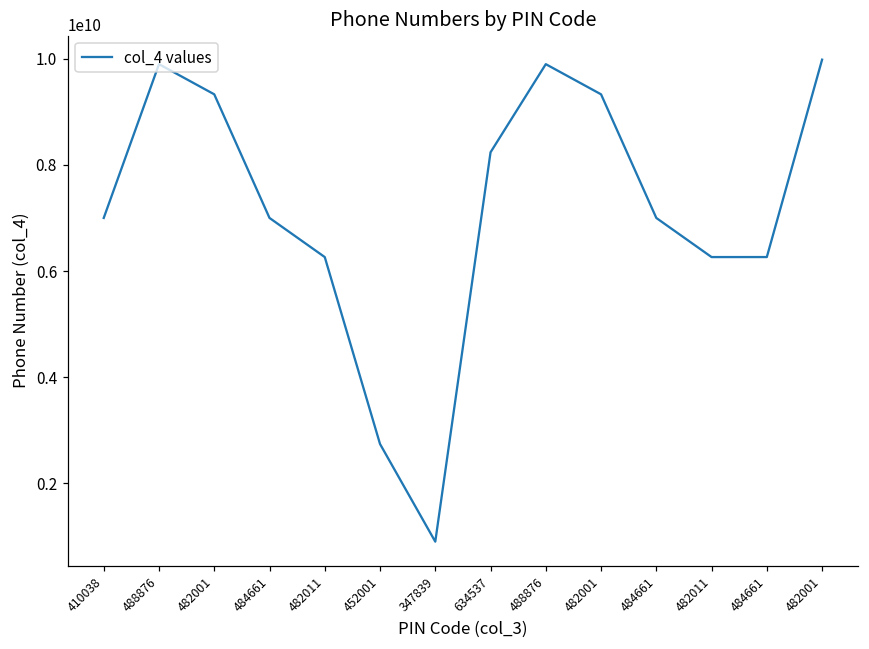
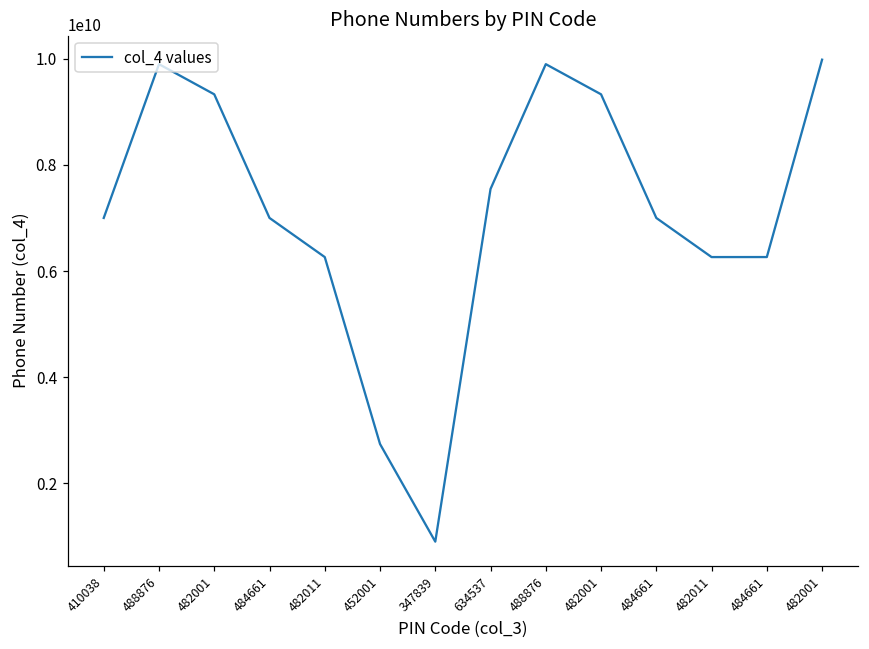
634537: 8200000000 -> 7500000000
